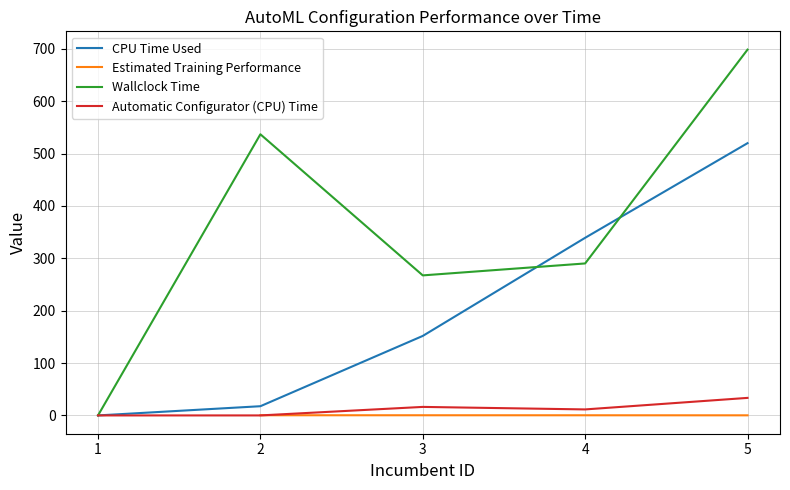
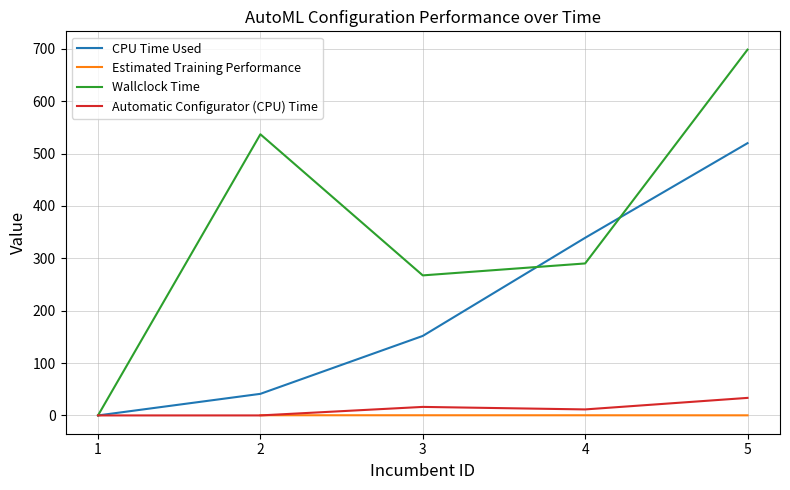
CPU Time Used, 2: 20 -> 40
